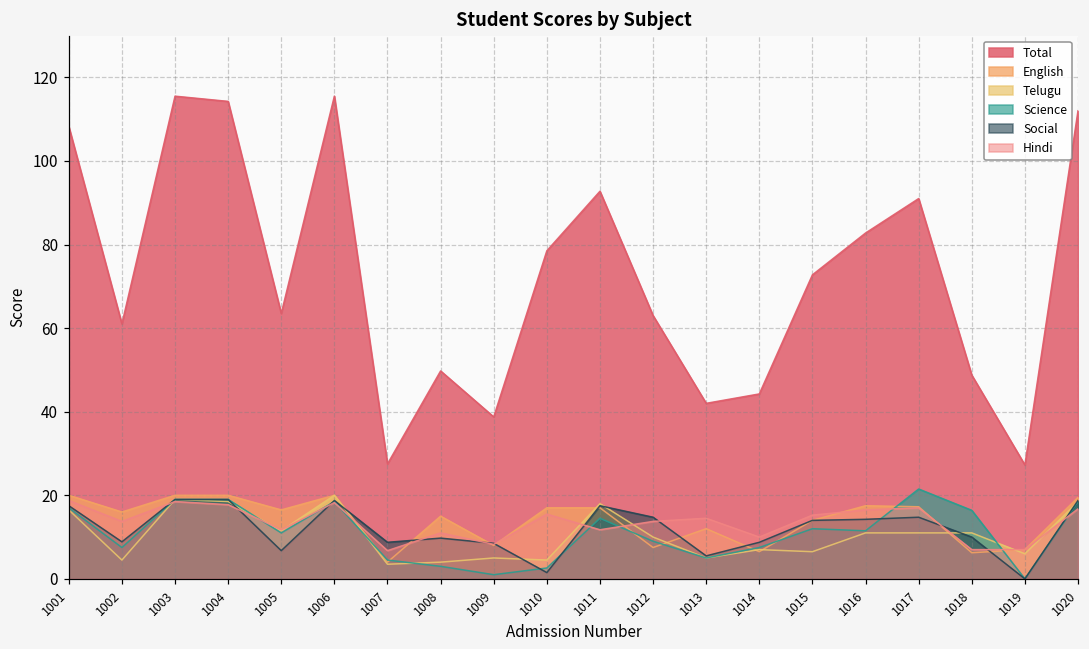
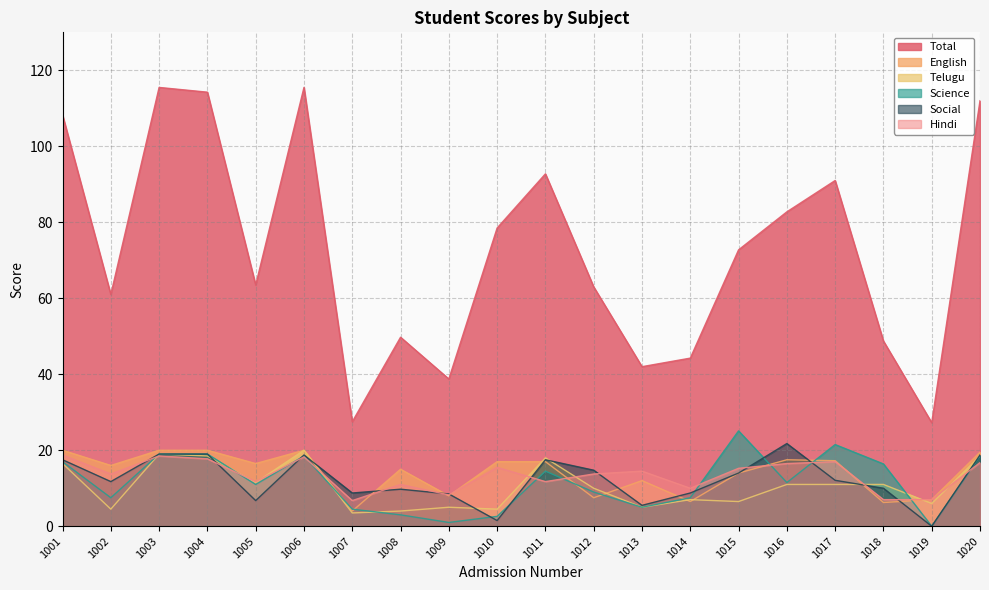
Social, 1002: 9 -> 12
Science, 1015: 12 -> 25
Social, 1016: 14 -> 22
Social, 1017: 15 -> 12
